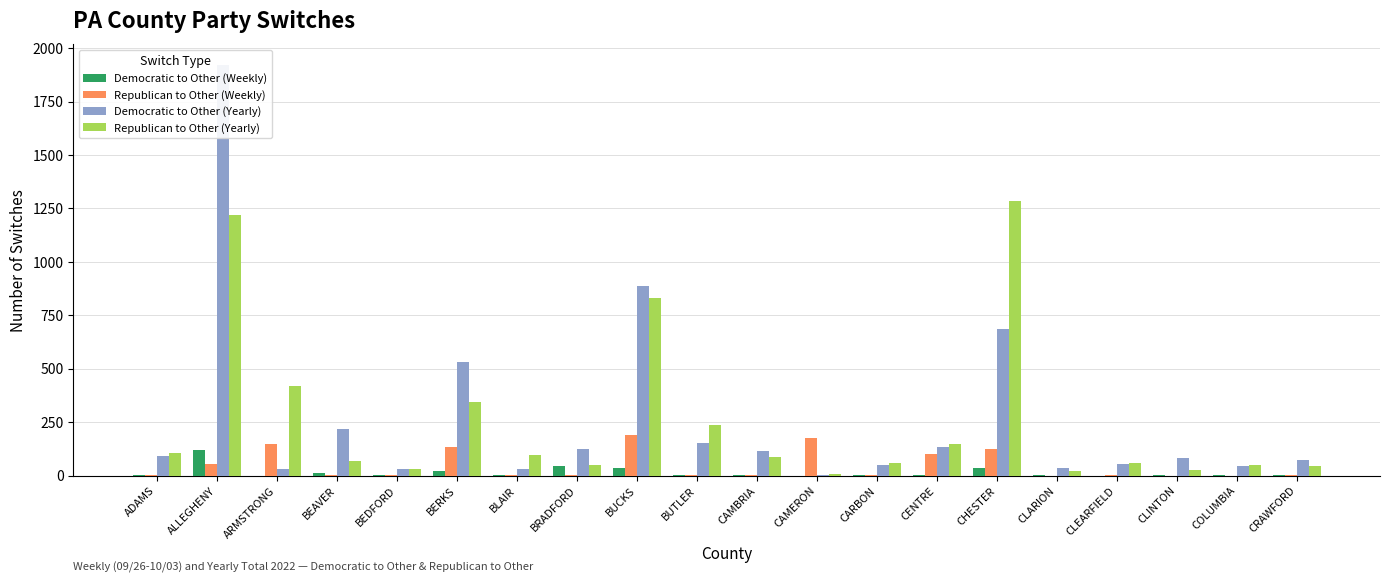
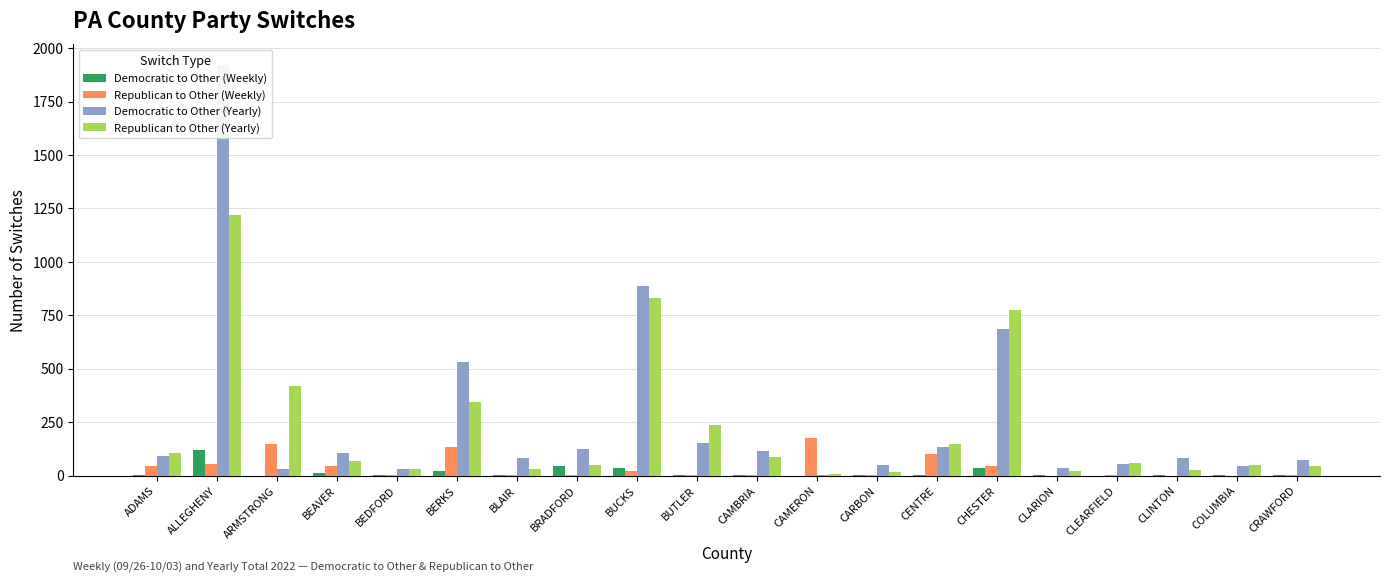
Republican to Other (Weekly), ADAMS: 0 -> 50
Republican to Other (Weekly), BEAVER: 10 -> 50
Democratic to Other (Yearly), BEAVER: 220 -> 110
Democratic to Other (Yearly), BLAIR: 30 -> 80
Republican to Other (Yearly), BLAIR: 100 -> 30
Republican to Other (Weekly), BUCKS: 190 -> 20
Republican to Other (Yearly), CARBON: 60 -> 20
Republican to Other (Weekly), CHESTER: 120 -> 40
Republican to Other (Yearly), CHESTER: 1290 -> 770
